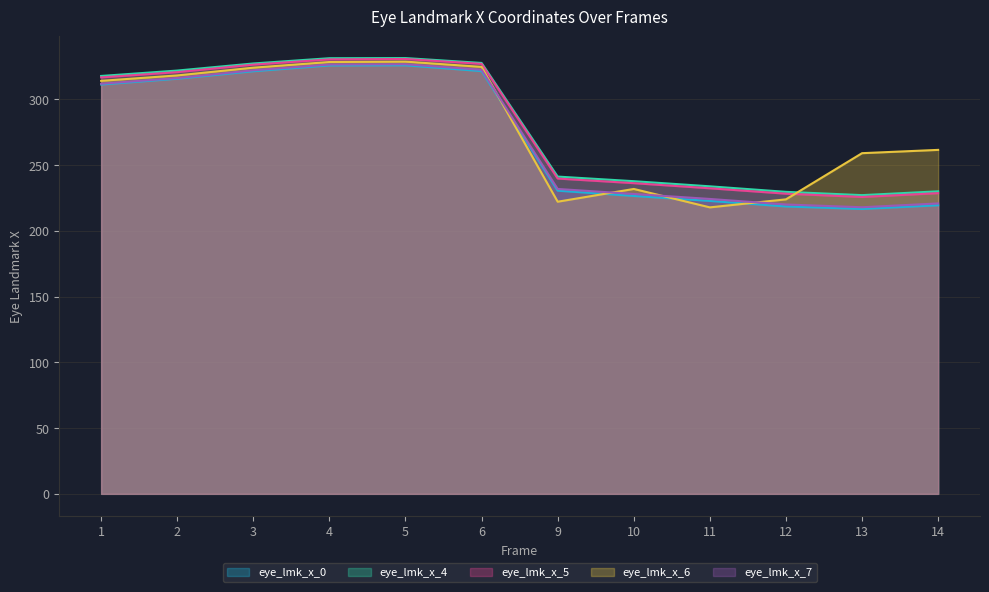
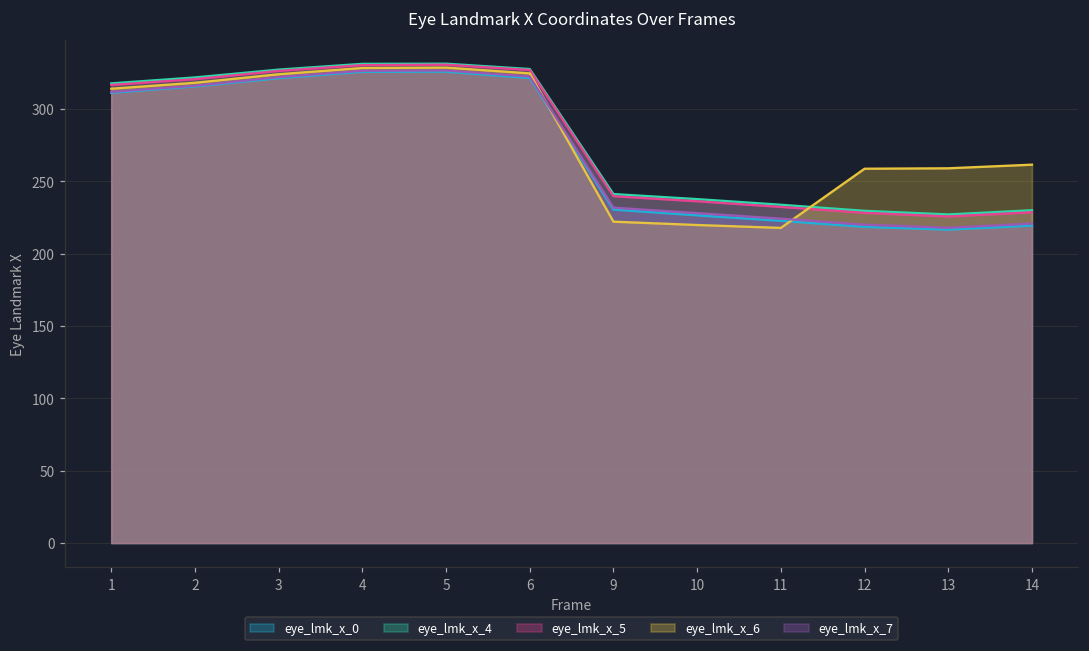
eye_lmk_x_6, 10: 232 -> 220
eye_lmk_x_6, 12: 224 -> 259
